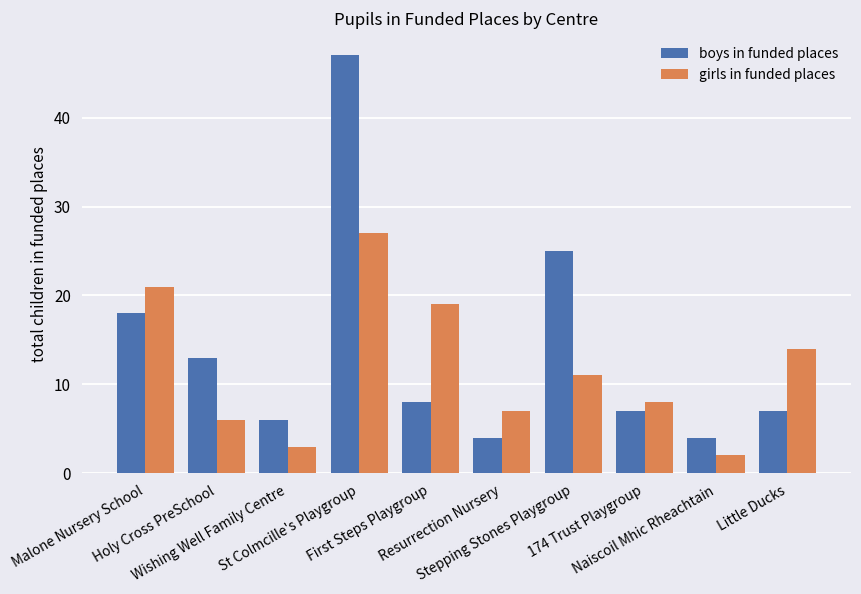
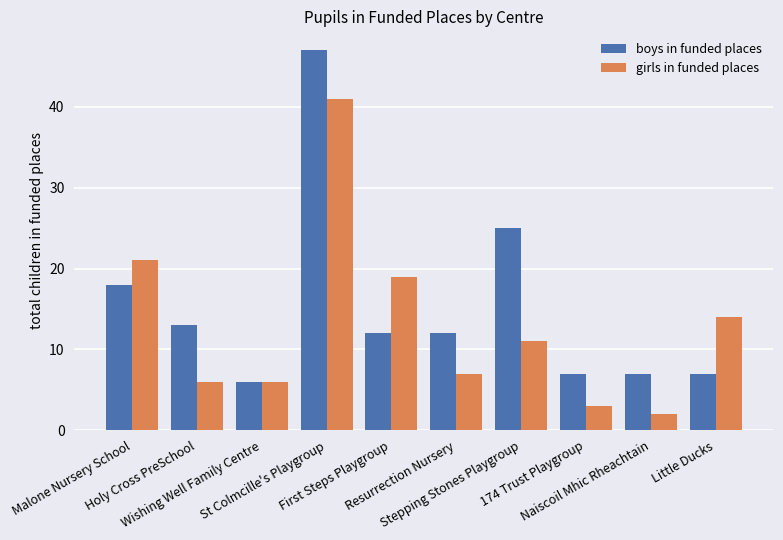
girls in funded places, Wishing Well Family Centre: 3 -> 6
girls in funded places, St Colmcille's Playgroup: 27 -> 41
boys in funded places, First Steps Playgroup: 8 -> 12
boys in funded places, Resurrection Nursery: 4 -> 12
girls in funded places, 174 Trust Playgroup: 8 -> 3
boys in funded places, Naiscoil Mhic Rheachtain: 4 -> 7
